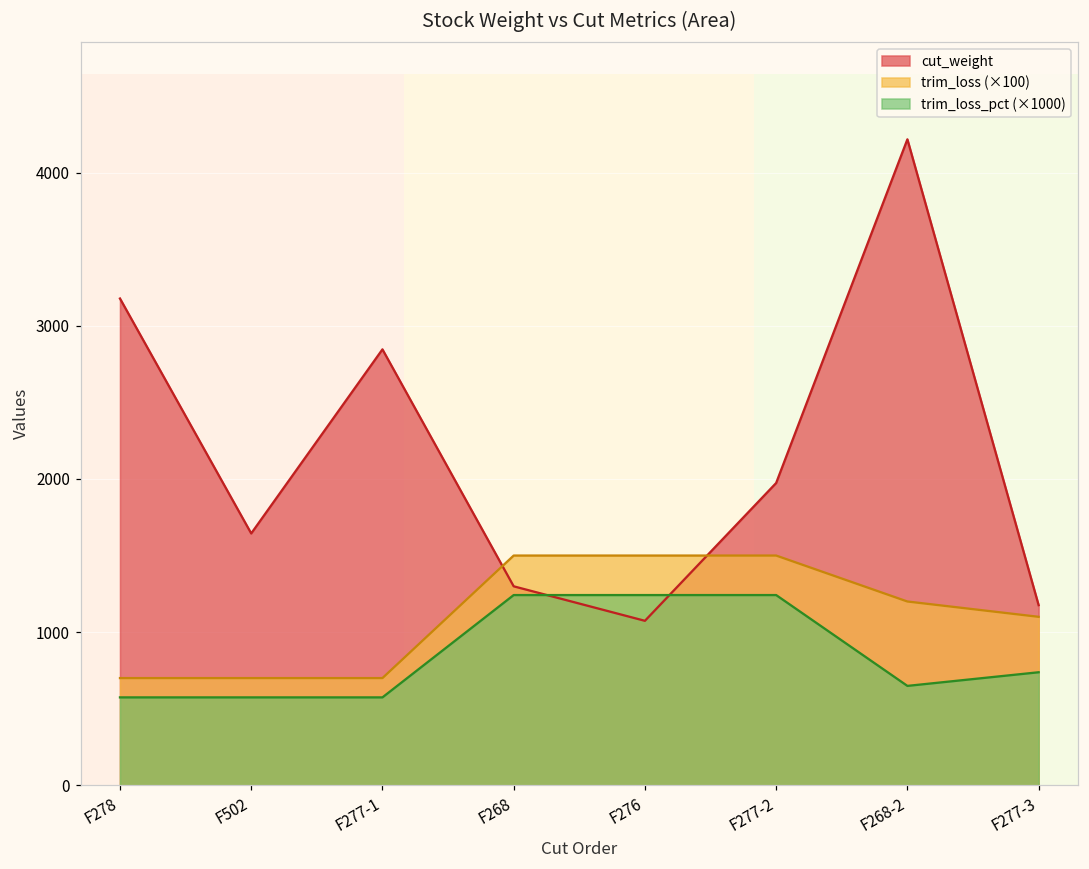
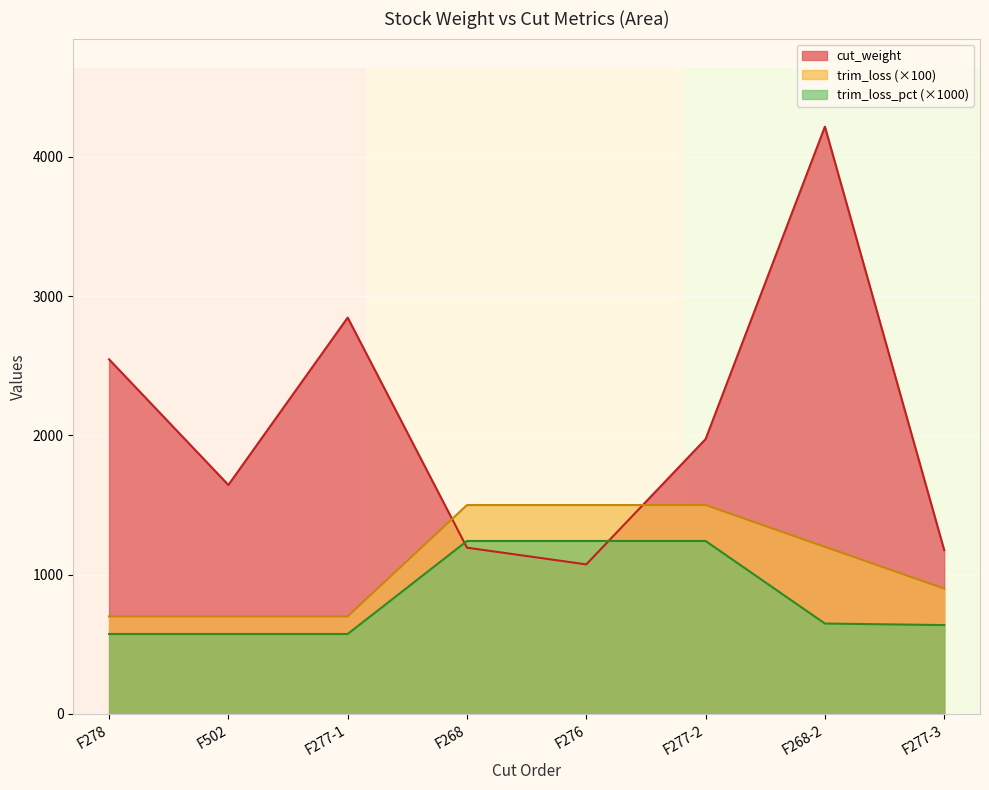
cut_weight, F278: 3180 -> 2550
cut_weight, F268: 1300 -> 1190
trim_loss (×100), F277-3: 1100 -> 900
trim_loss_pct (×1000), F277-3: 740 -> 640
